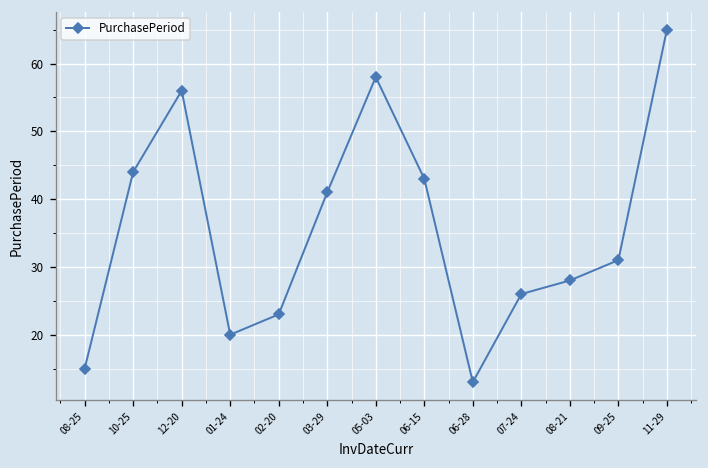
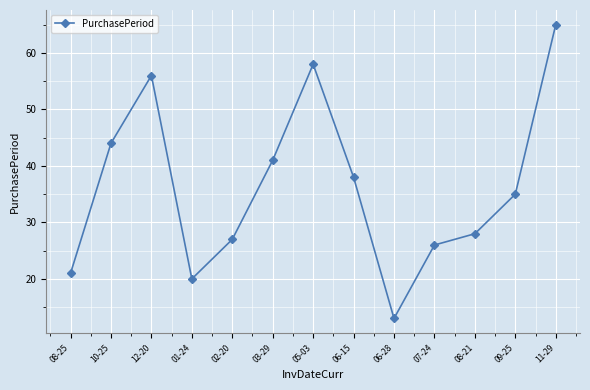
08-25: 15 -> 21
02-20: 23 -> 27
06-15: 43 -> 38
09-25: 31 -> 35
